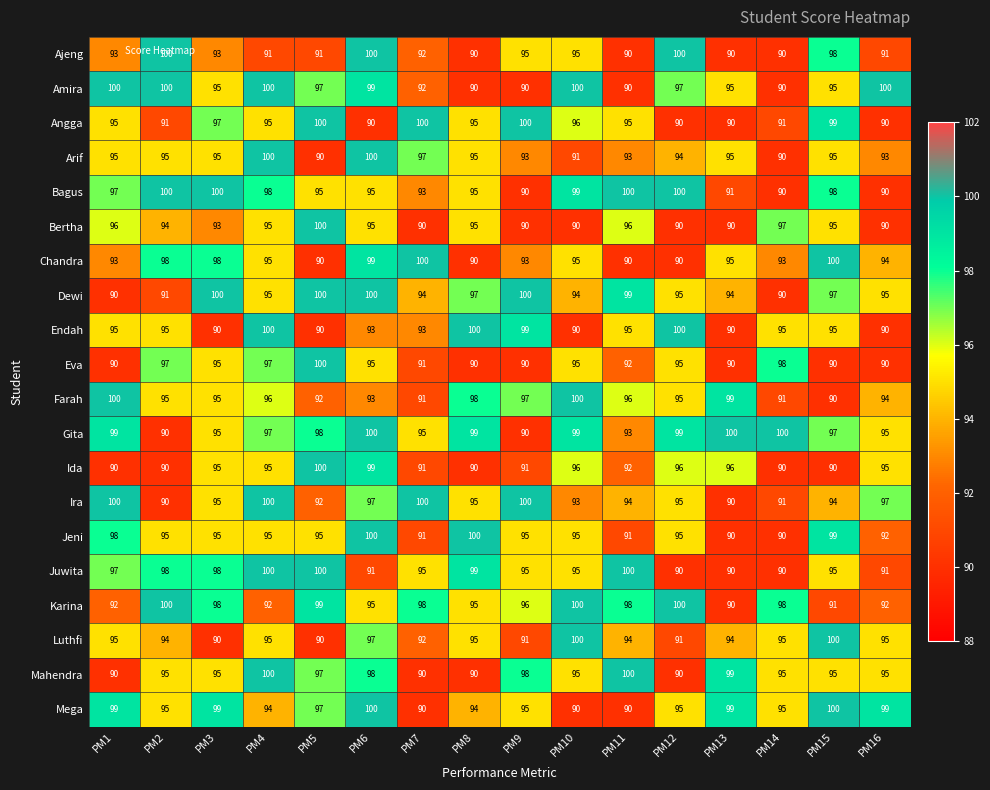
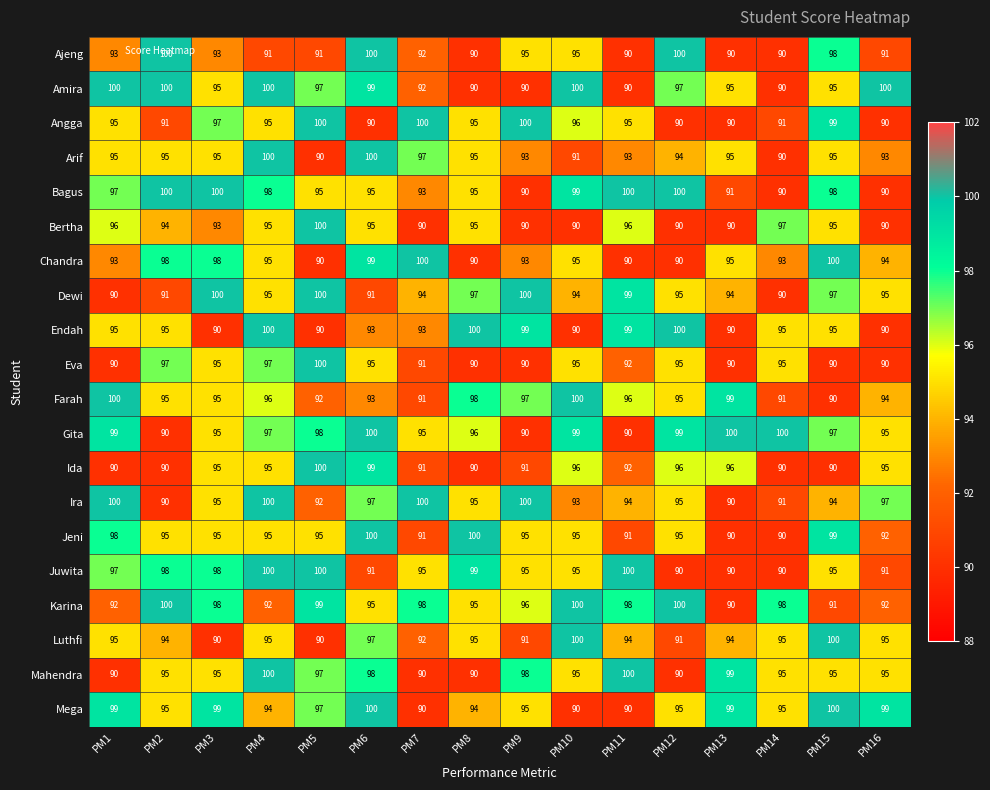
Dewi, PM6: 100 -> 91
Endah, PM11: 95 -> 99
Eva, PM14: 98 -> 95
Gita, PM8: 99 -> 96
Gita, PM11: 93 -> 90
